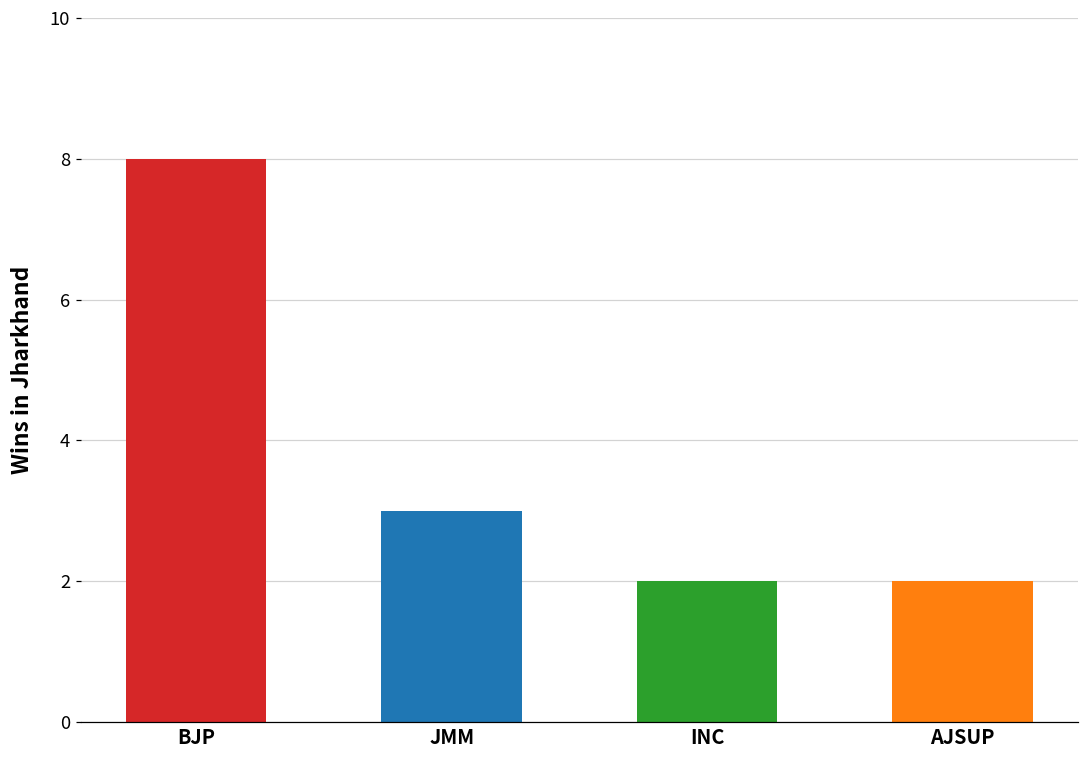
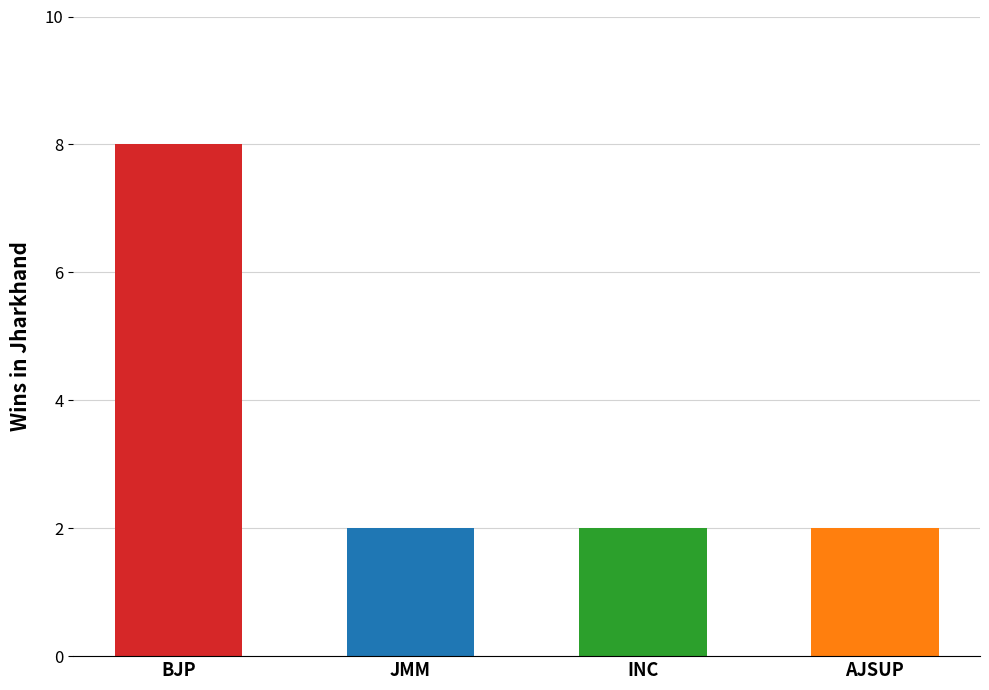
JMM: 3 -> 2
